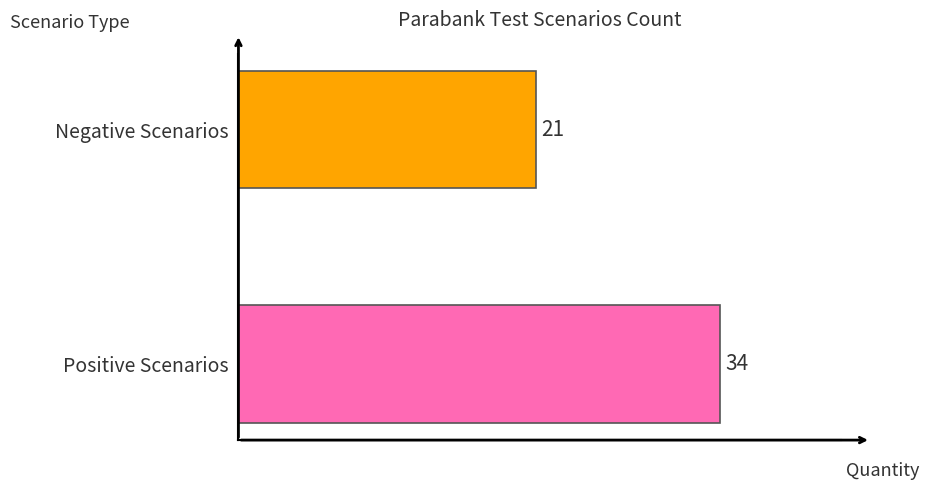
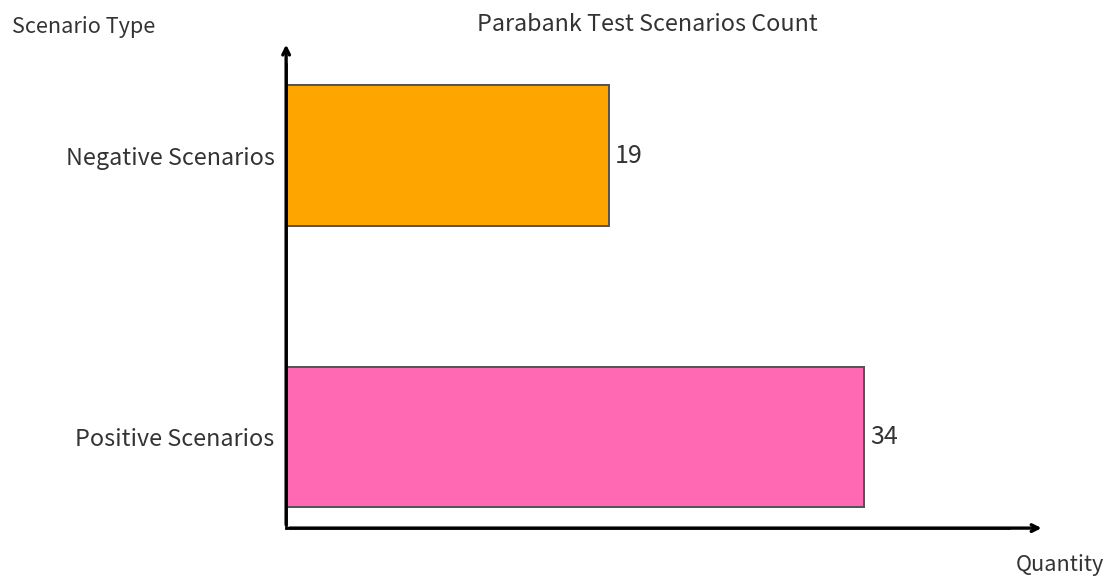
Negative Scenarios: 21 -> 19
